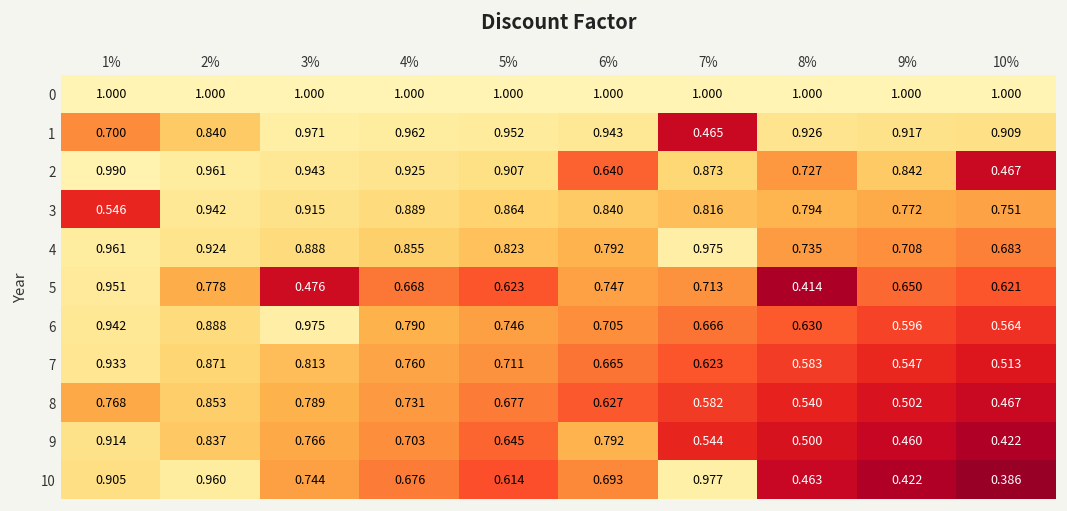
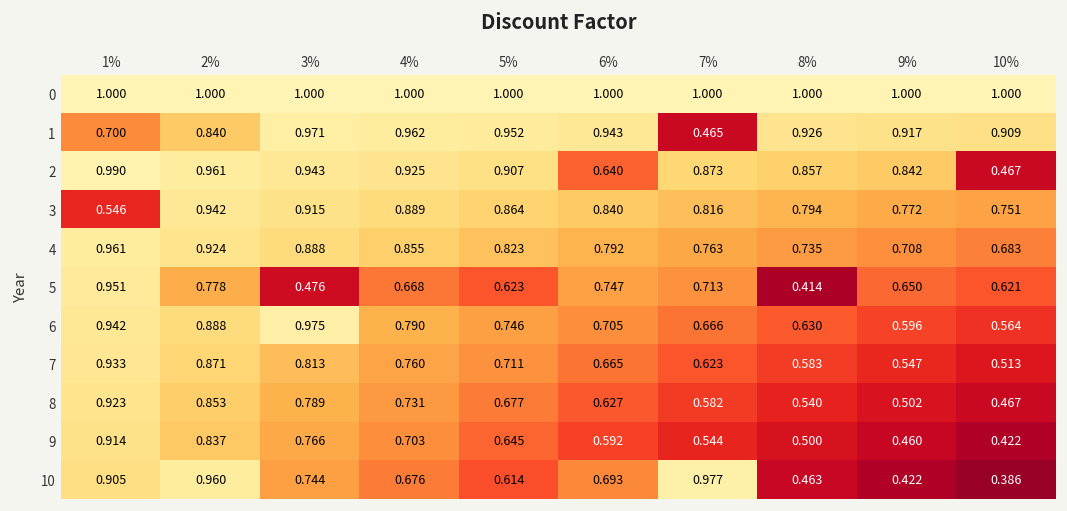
2, 8%: 0.727 -> 0.857
4, 7%: 0.975 -> 0.763
8, 1%: 0.768 -> 0.923
9, 6%: 0.792 -> 0.592
